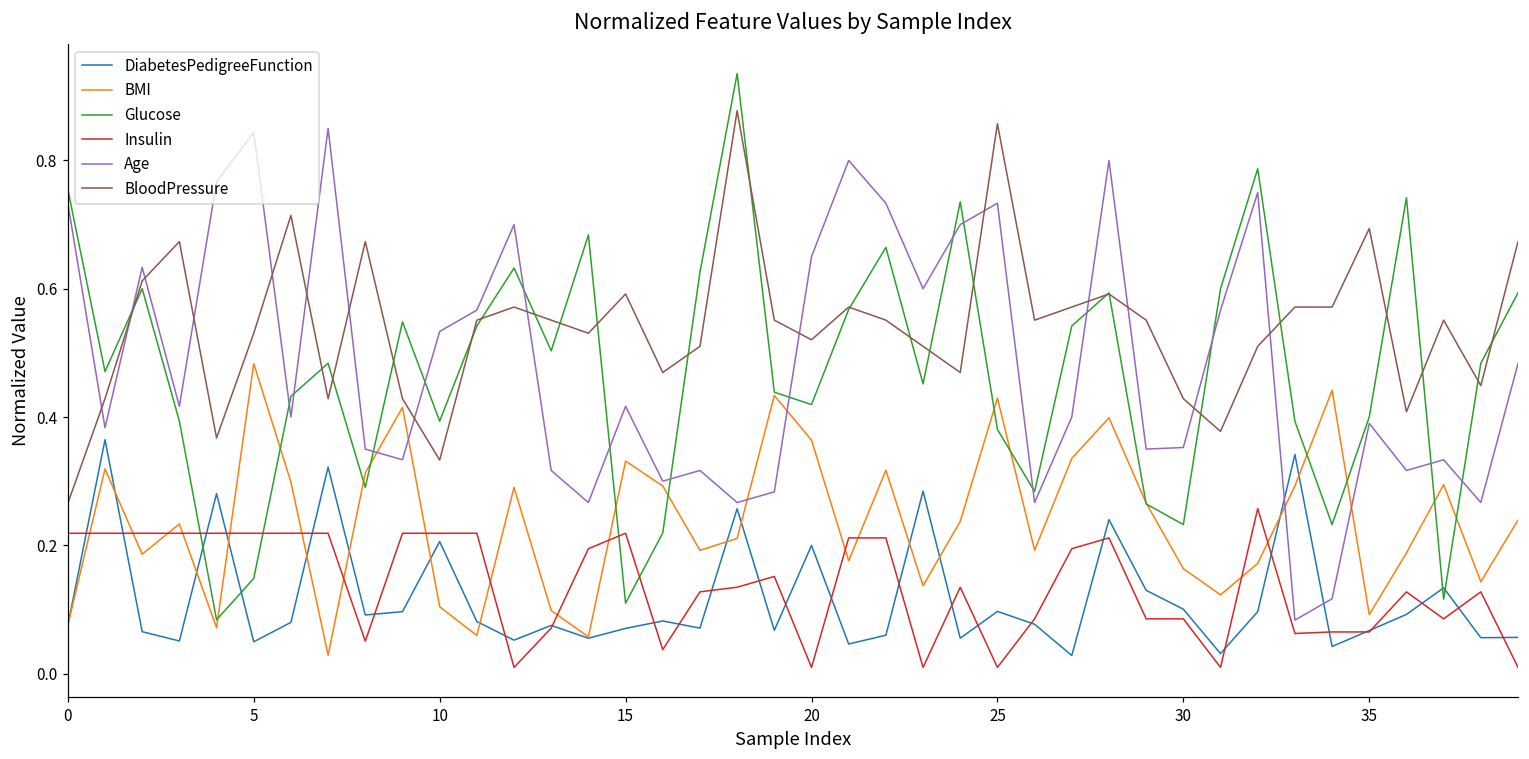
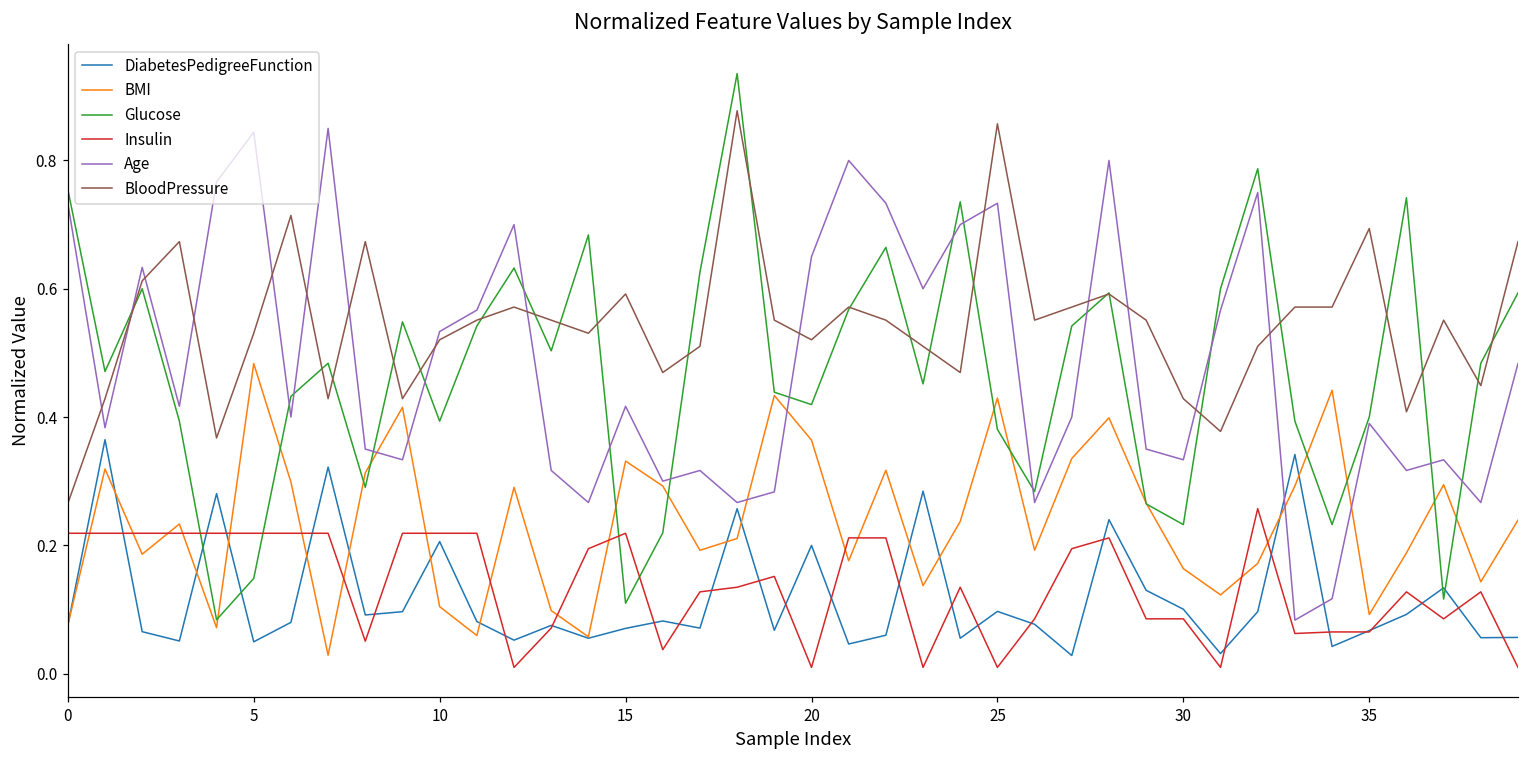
BloodPressure, 10: 0.33 -> 0.52
Age, 30: 0.35 -> 0.33
